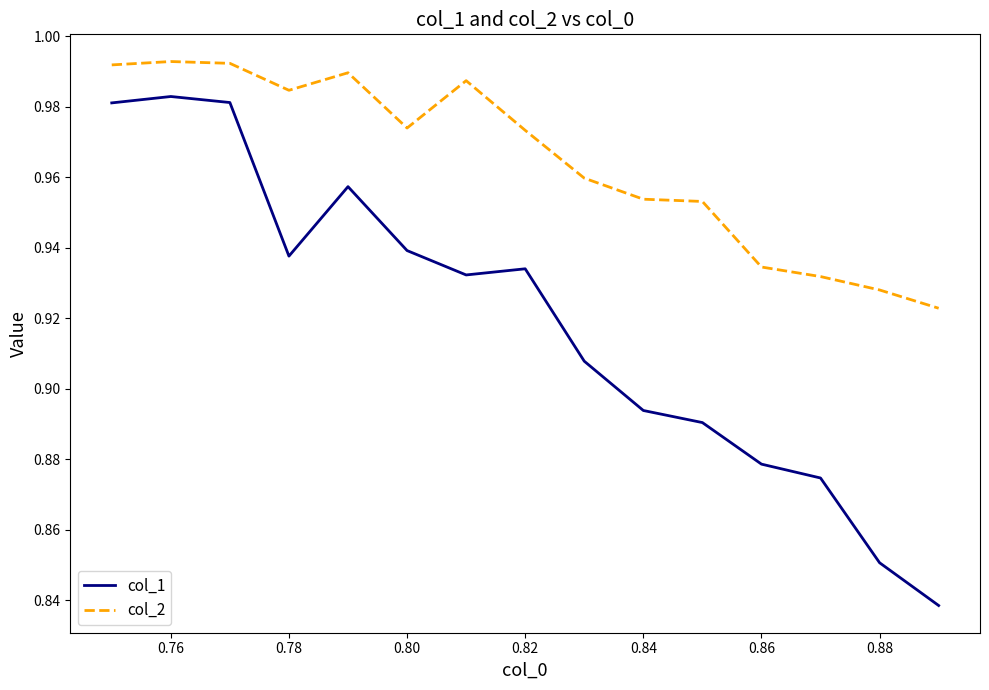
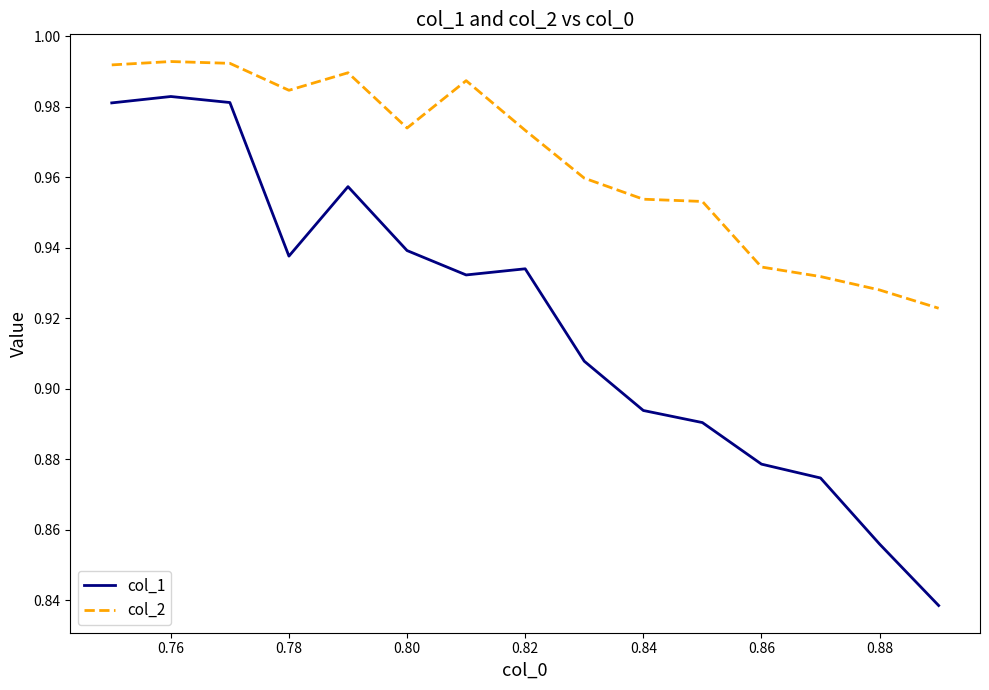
col_1, 0.88: 0.851 -> 0.856
